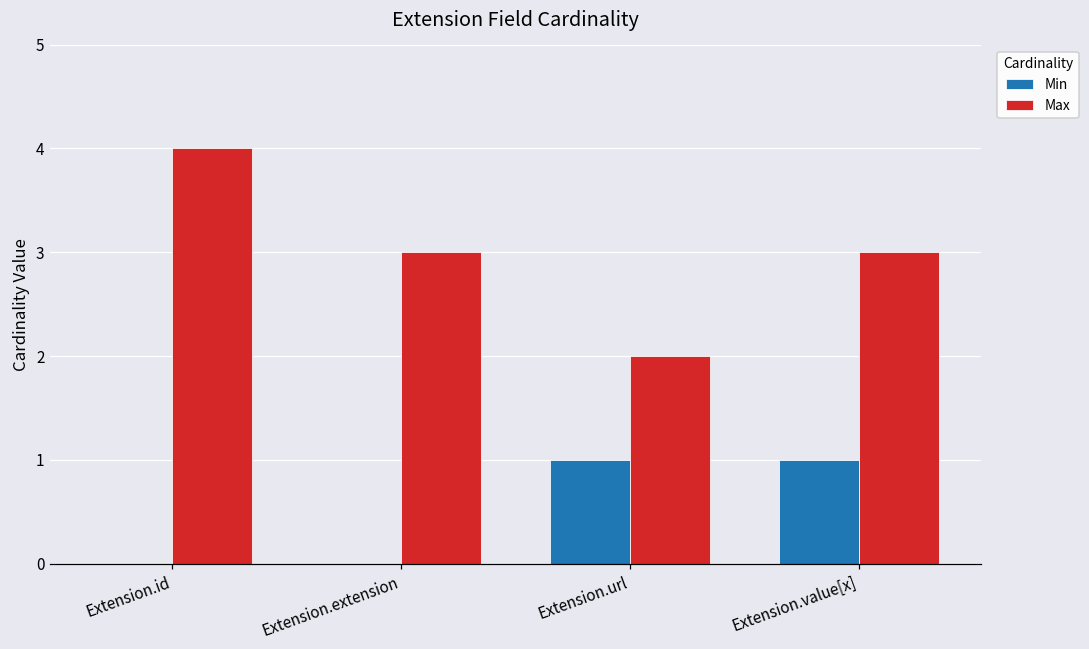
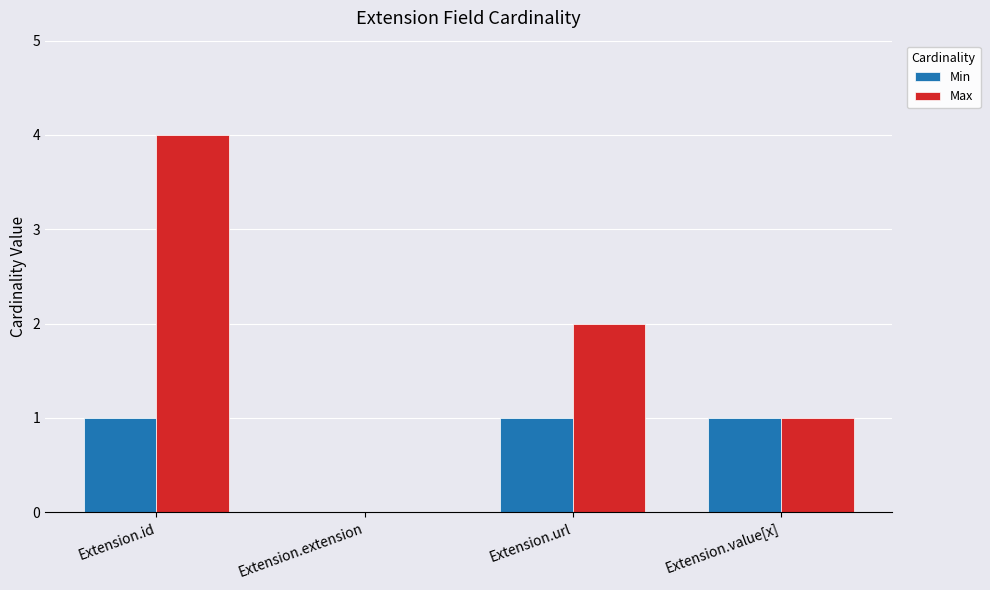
Min, Extension.id: 0 -> 1
Max, Extension.extension: 3 -> 0
Max, Extension.value[x]: 3 -> 1
